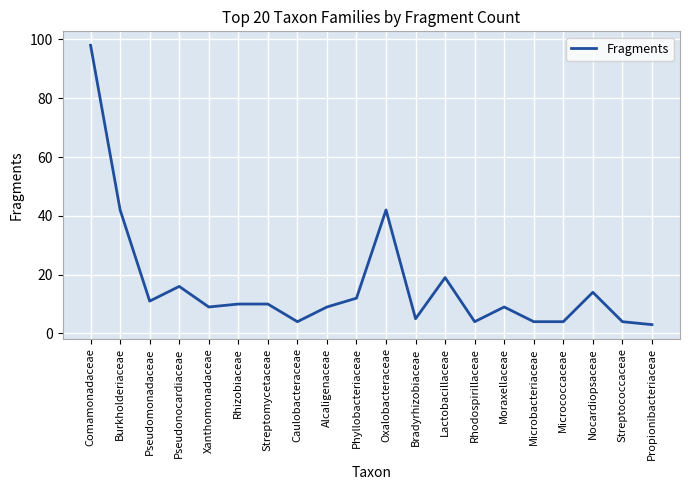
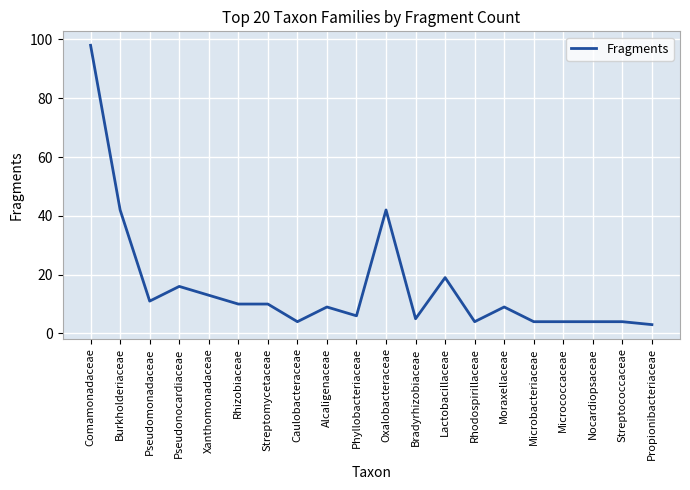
Xanthomonadaceae: 9 -> 13
Phyllobacteriaceae: 12 -> 6
Nocardiopsaceae: 14 -> 4
